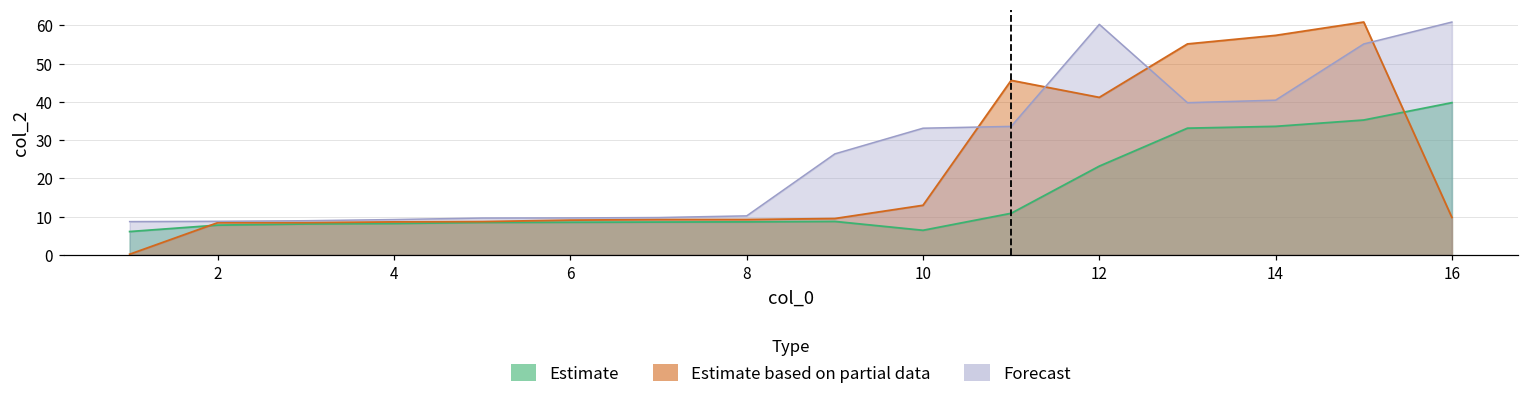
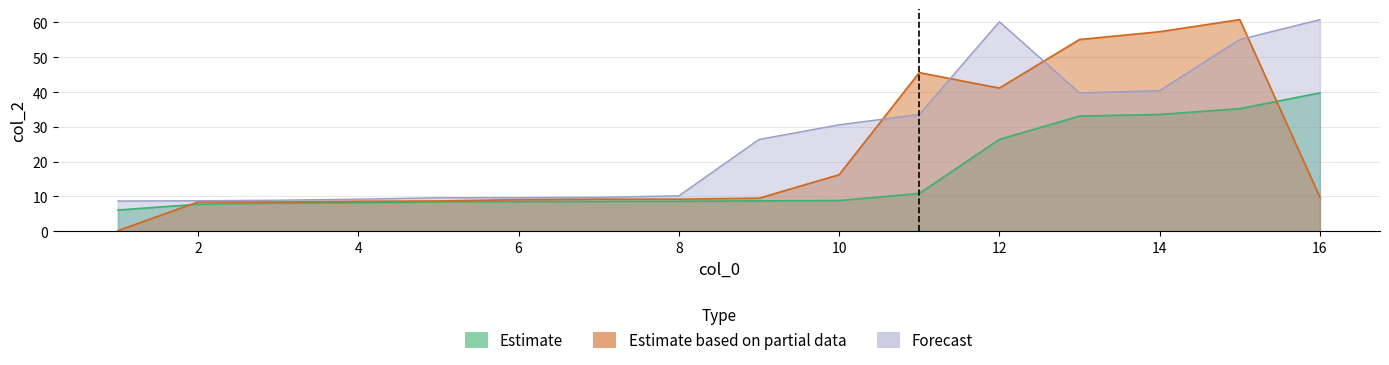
Estimate, 10: 6 -> 9
Estimate based on partial data, 10: 13 -> 16
Forecast, 10: 33 -> 31
Estimate, 12: 23 -> 26
